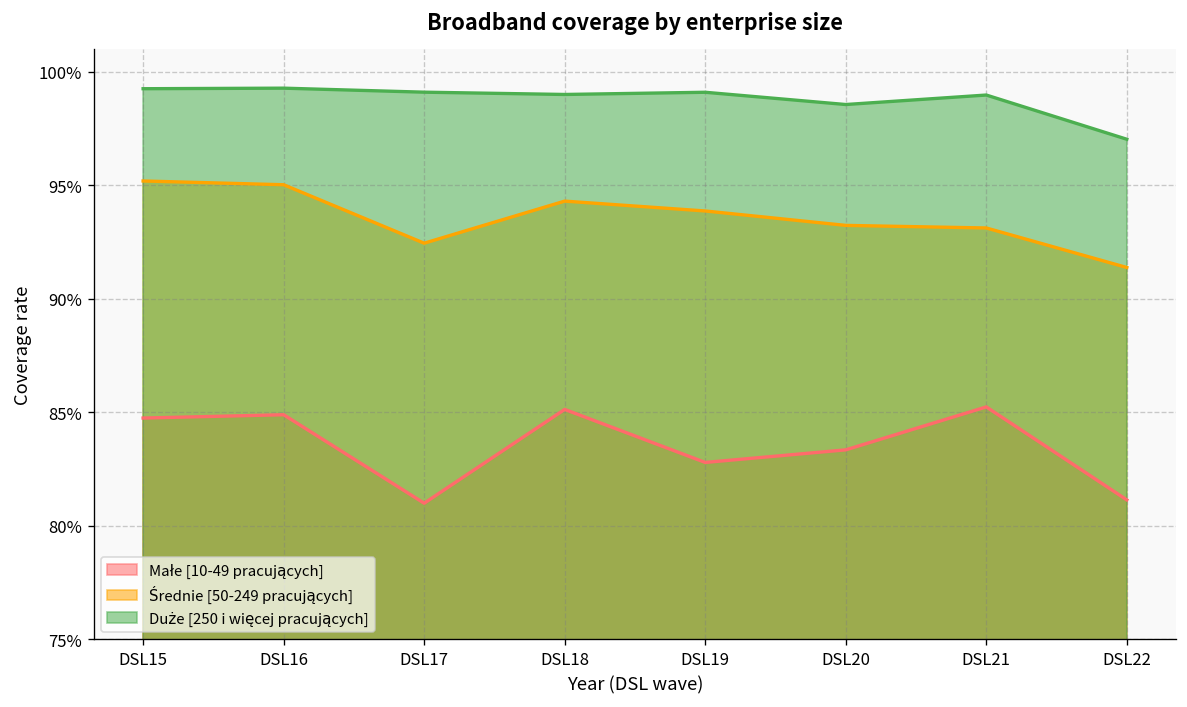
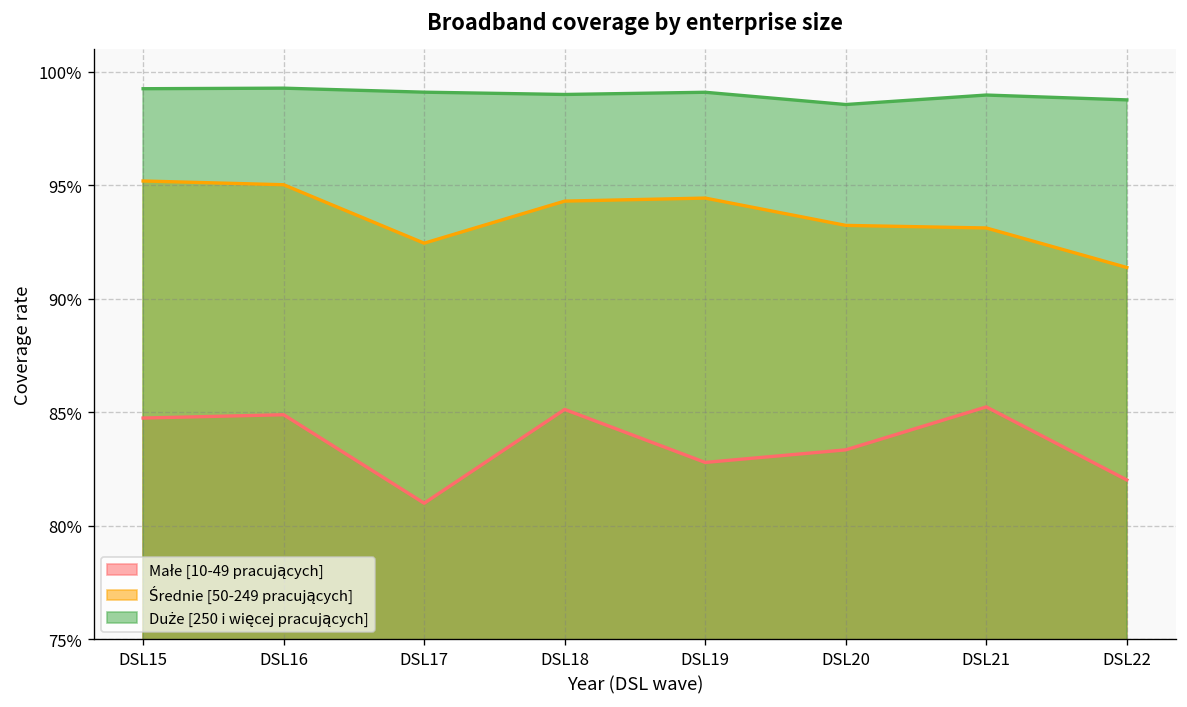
Średnie [50-249 pracujących], DSL19: 93.9% -> 94.4%
Małe [10-49 pracujących], DSL22: 81.1% -> 82.0%
Duże [250 i więcej pracujących], DSL22: 97.0% -> 98.8%
